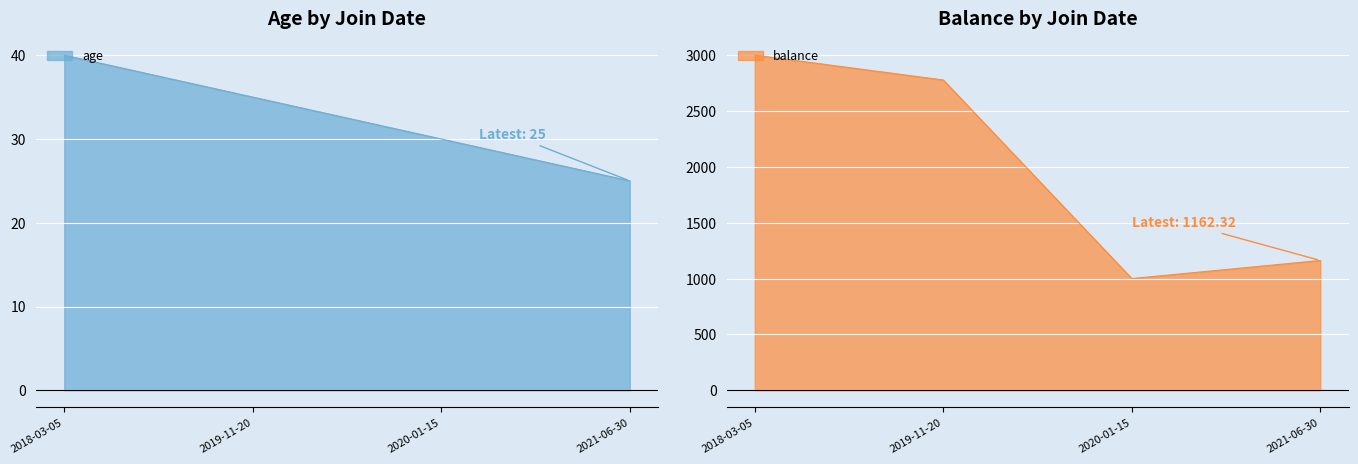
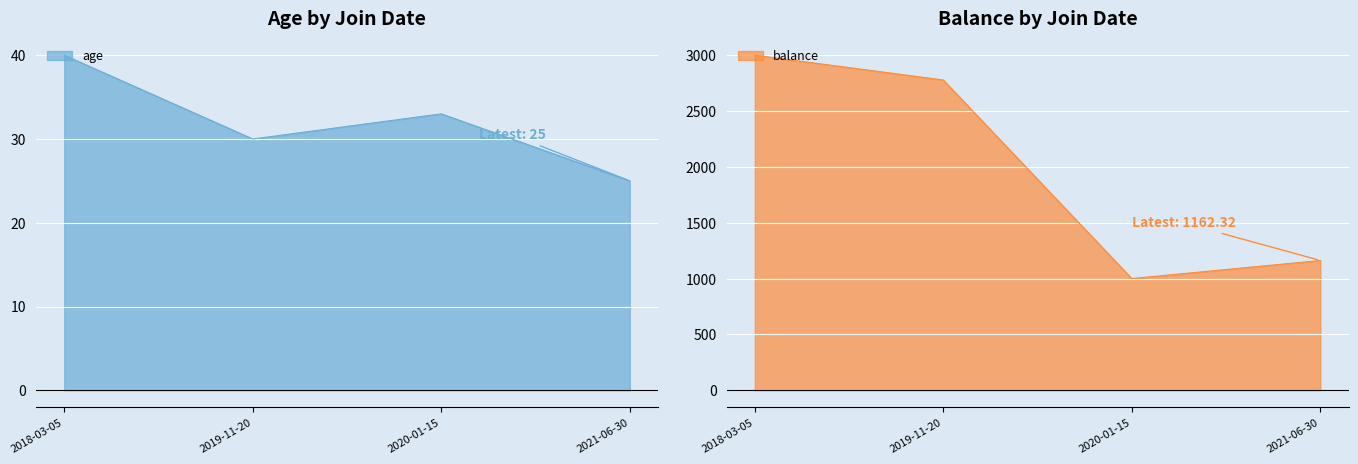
Age by Join Date, 2019-11-20: 35 -> 30
Age by Join Date, 2020-01-15: 30 -> 33
